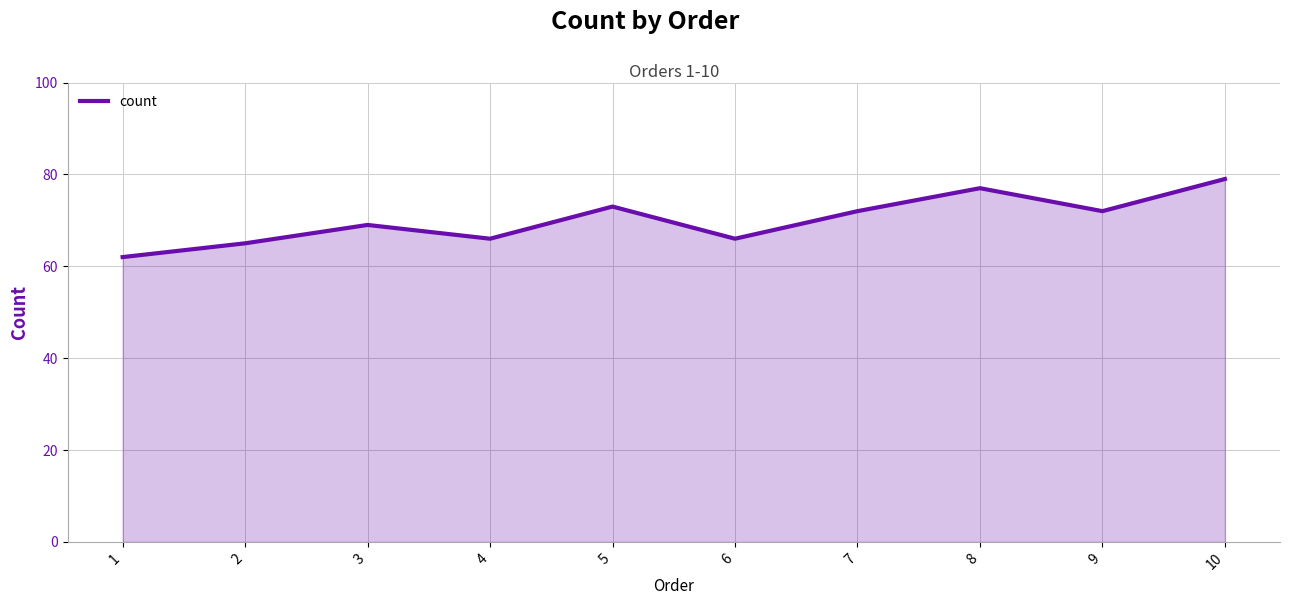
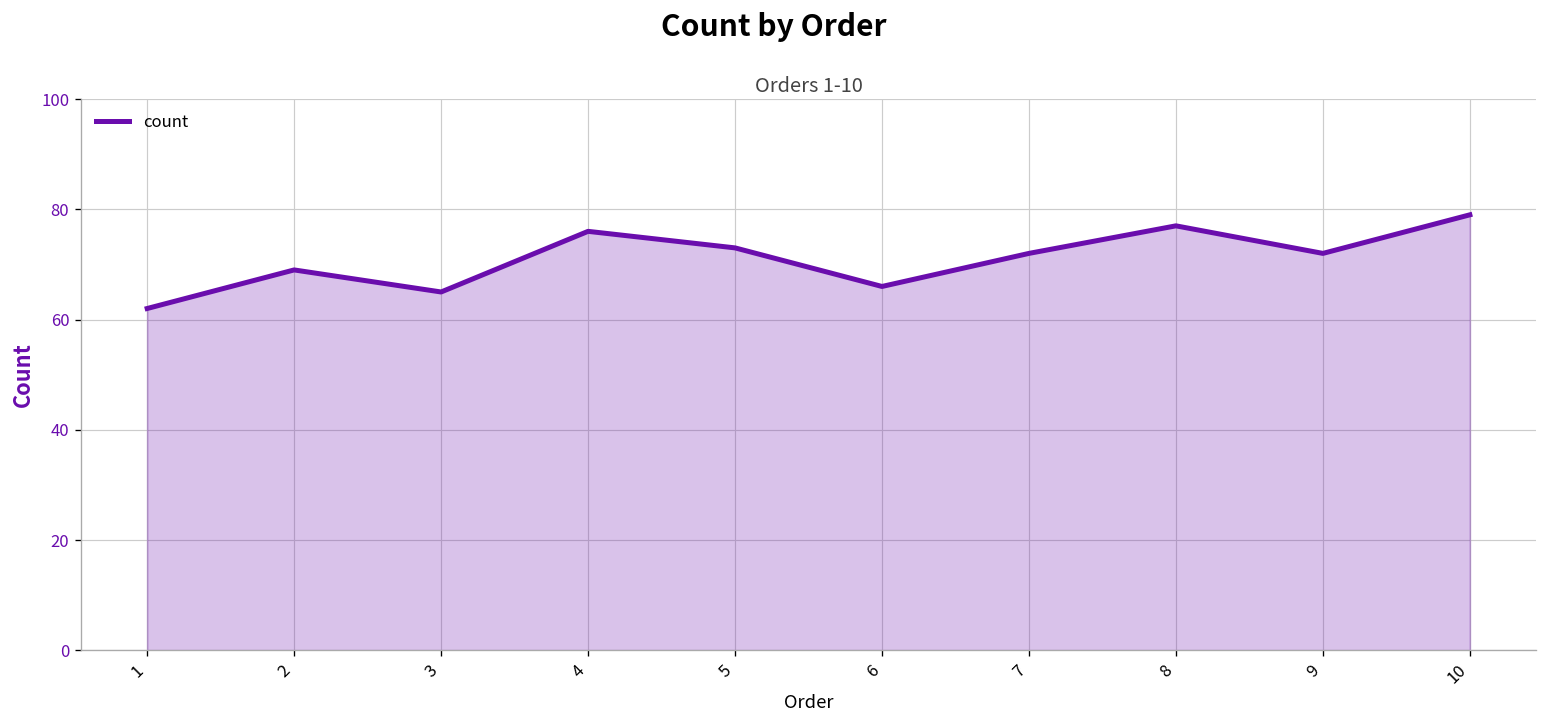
2: 65 -> 69
3: 69 -> 65
4: 66 -> 76
